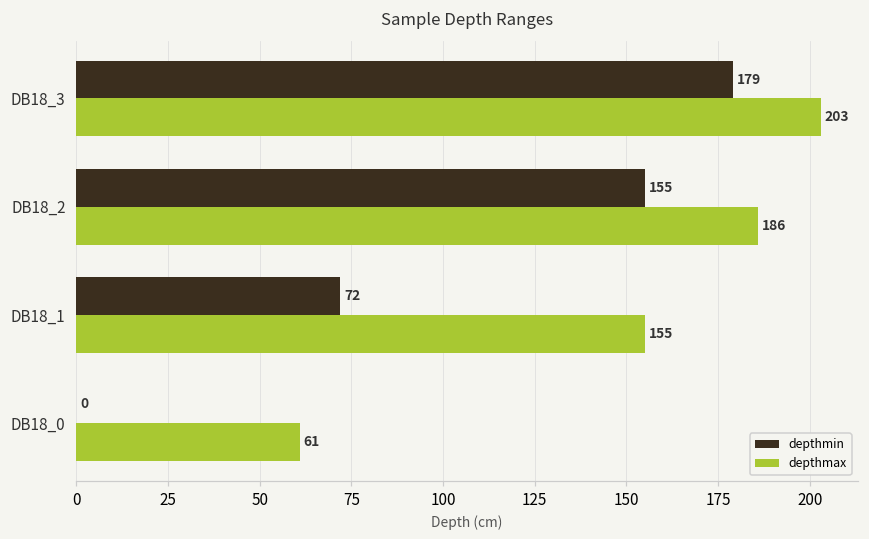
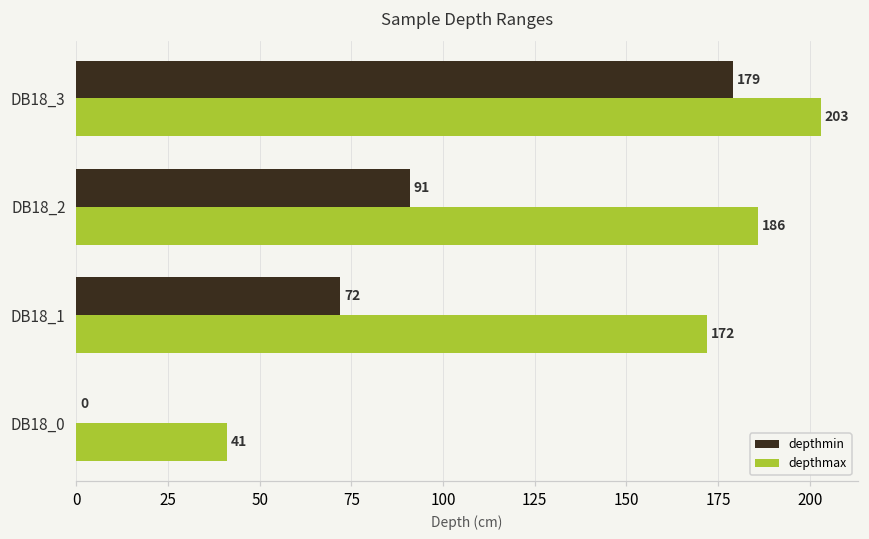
depthmin, DB18_2: 155 -> 91
depthmax, DB18_1: 155 -> 172
depthmax, DB18_0: 61 -> 41
